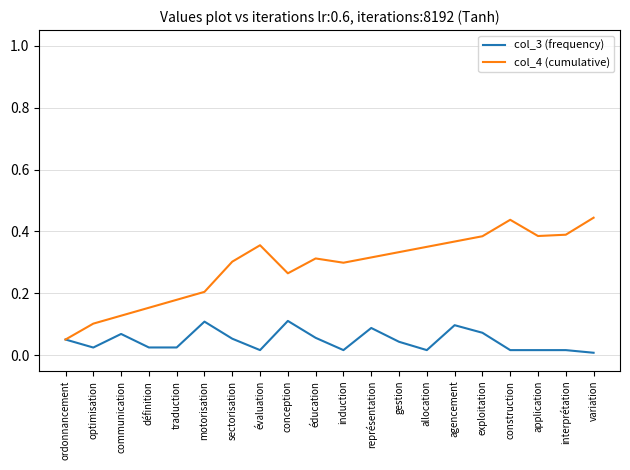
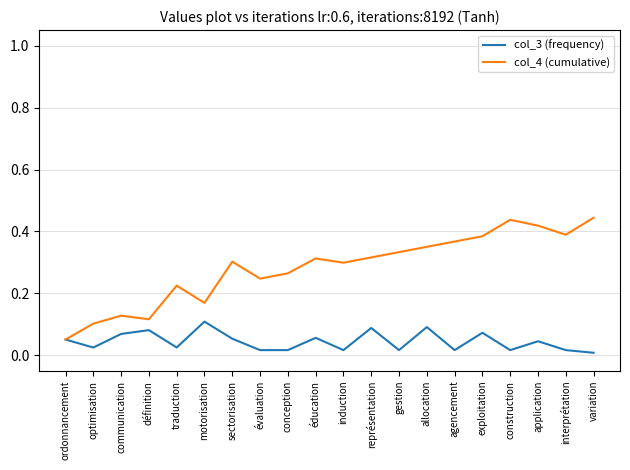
col_3 (frequency), définition: 0.03 -> 0.08
col_4 (cumulative), définition: 0.15 -> 0.12
col_4 (cumulative), traduction: 0.18 -> 0.23
col_4 (cumulative), motorisation: 0.21 -> 0.17
col_4 (cumulative), évaluation: 0.36 -> 0.25
col_3 (frequency), conception: 0.11 -> 0.02
col_3 (frequency), gestion: 0.04 -> 0.02
col_3 (frequency), allocation: 0.02 -> 0.09
col_3 (frequency), agencement: 0.10 -> 0.02
col_3 (frequency), application: 0.02 -> 0.05
col_4 (cumulative), application: 0.39 -> 0.42
